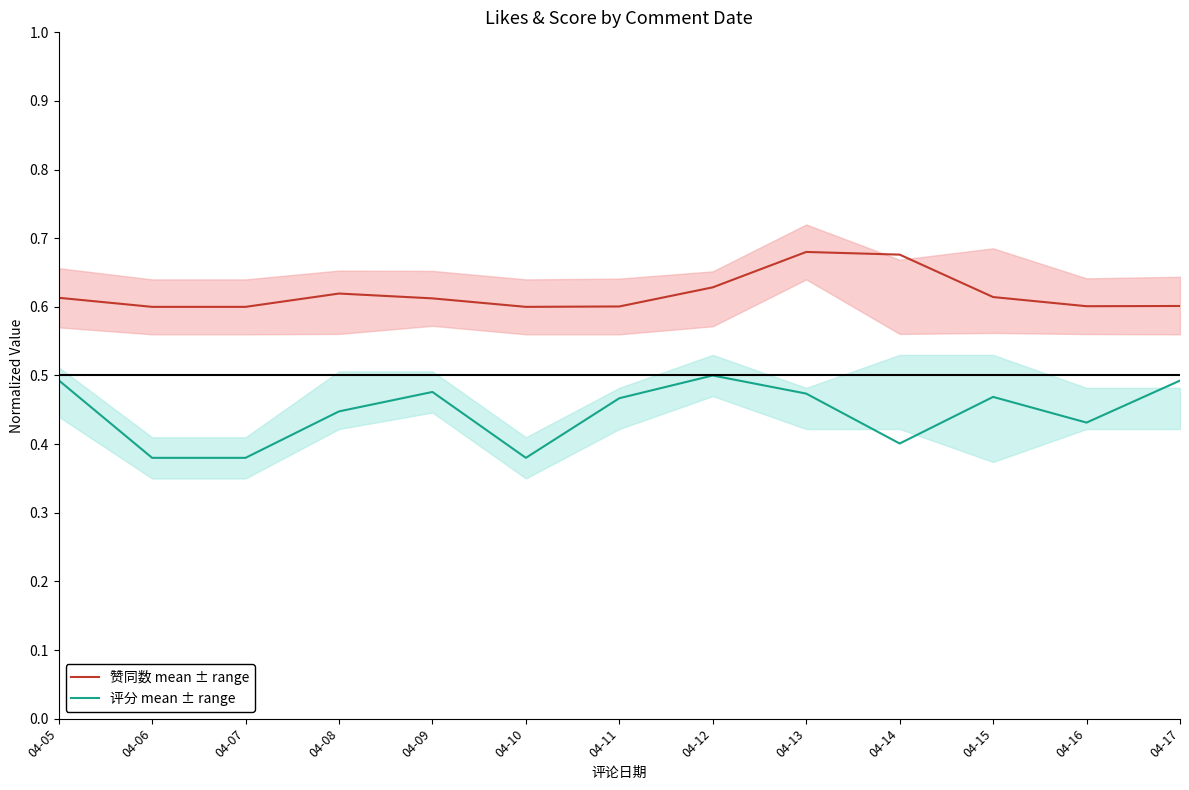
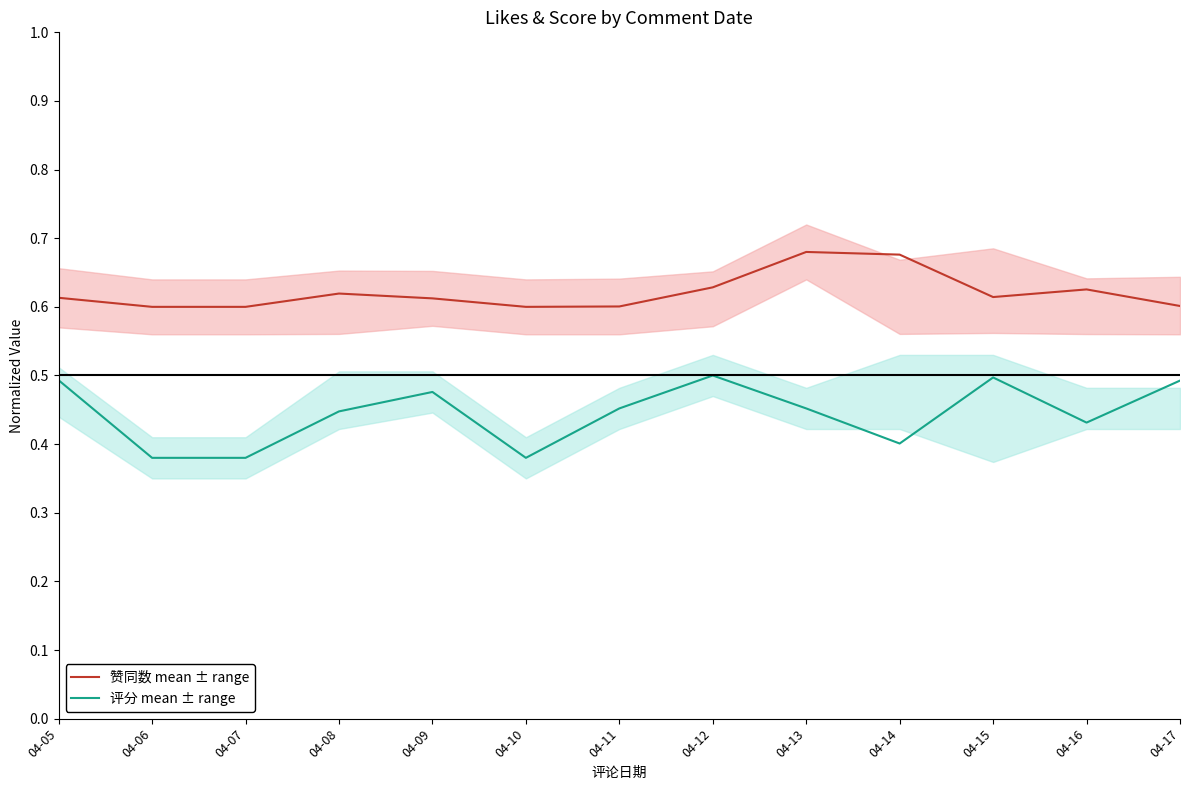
评分 mean ± range, 04-11: 0.47 -> 0.45
评分 mean ± range, 04-13: 0.47 -> 0.45
评分 mean ± range, 04-15: 0.47 -> 0.50
赞同数 mean ± range, 04-16: 0.60 -> 0.63
